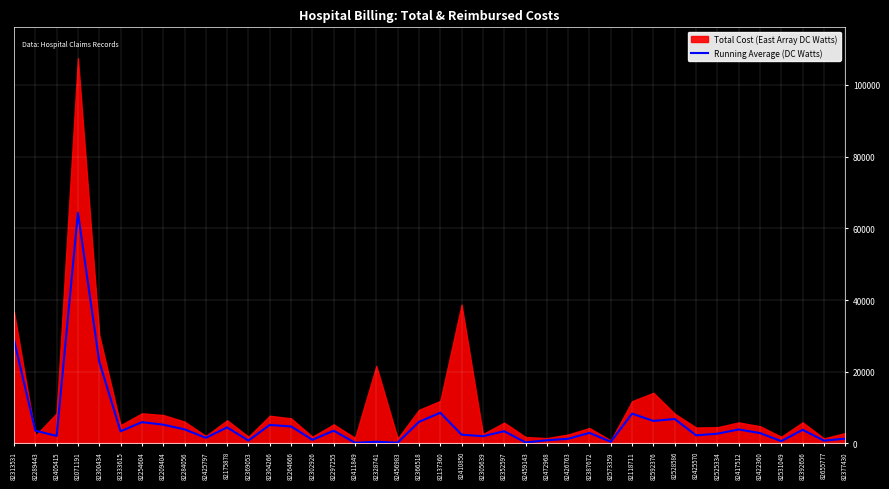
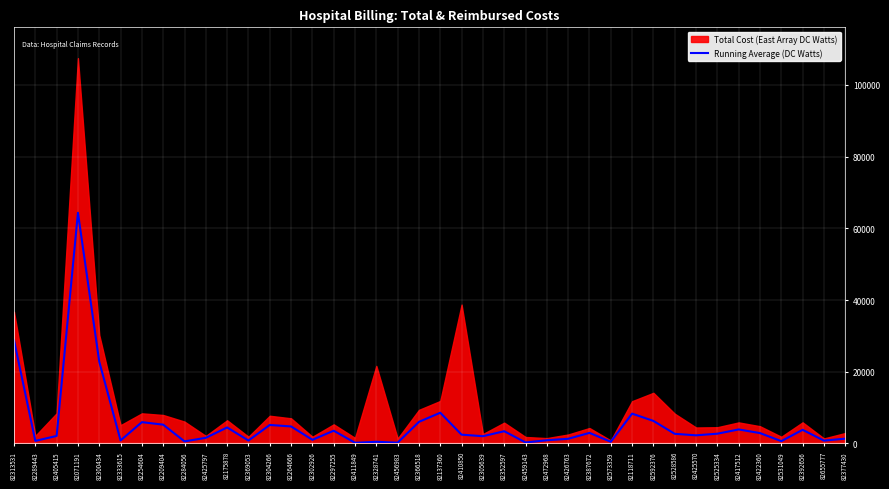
Running Average (DC Watts), 82289443: 4000 -> 1000
Running Average (DC Watts), 82333615: 3000 -> 1000
Running Average (DC Watts), 82284056: 4000 -> 1000
Running Average (DC Watts), 82528586: 7000 -> 3000
